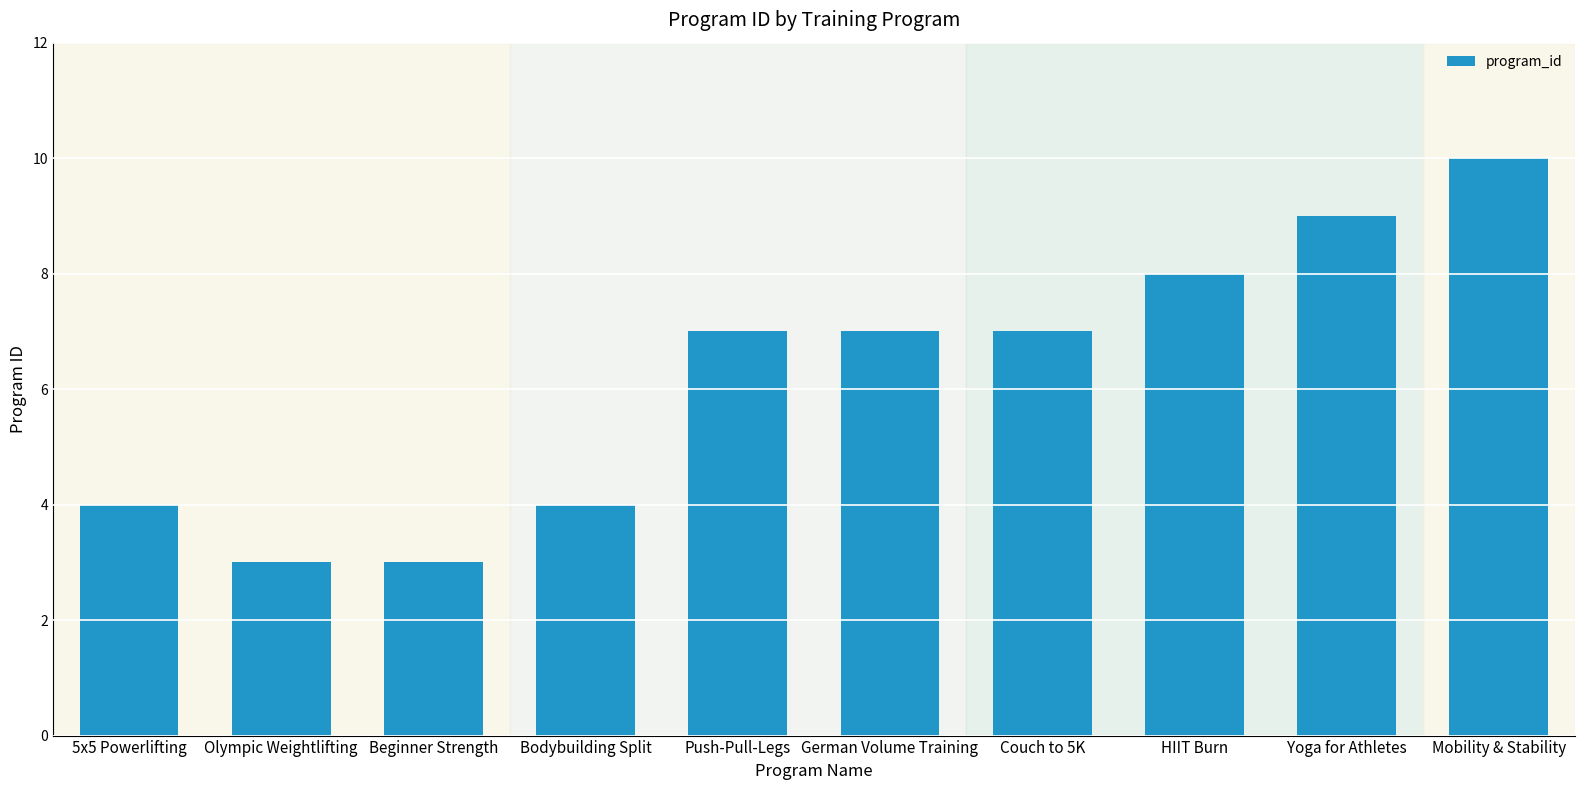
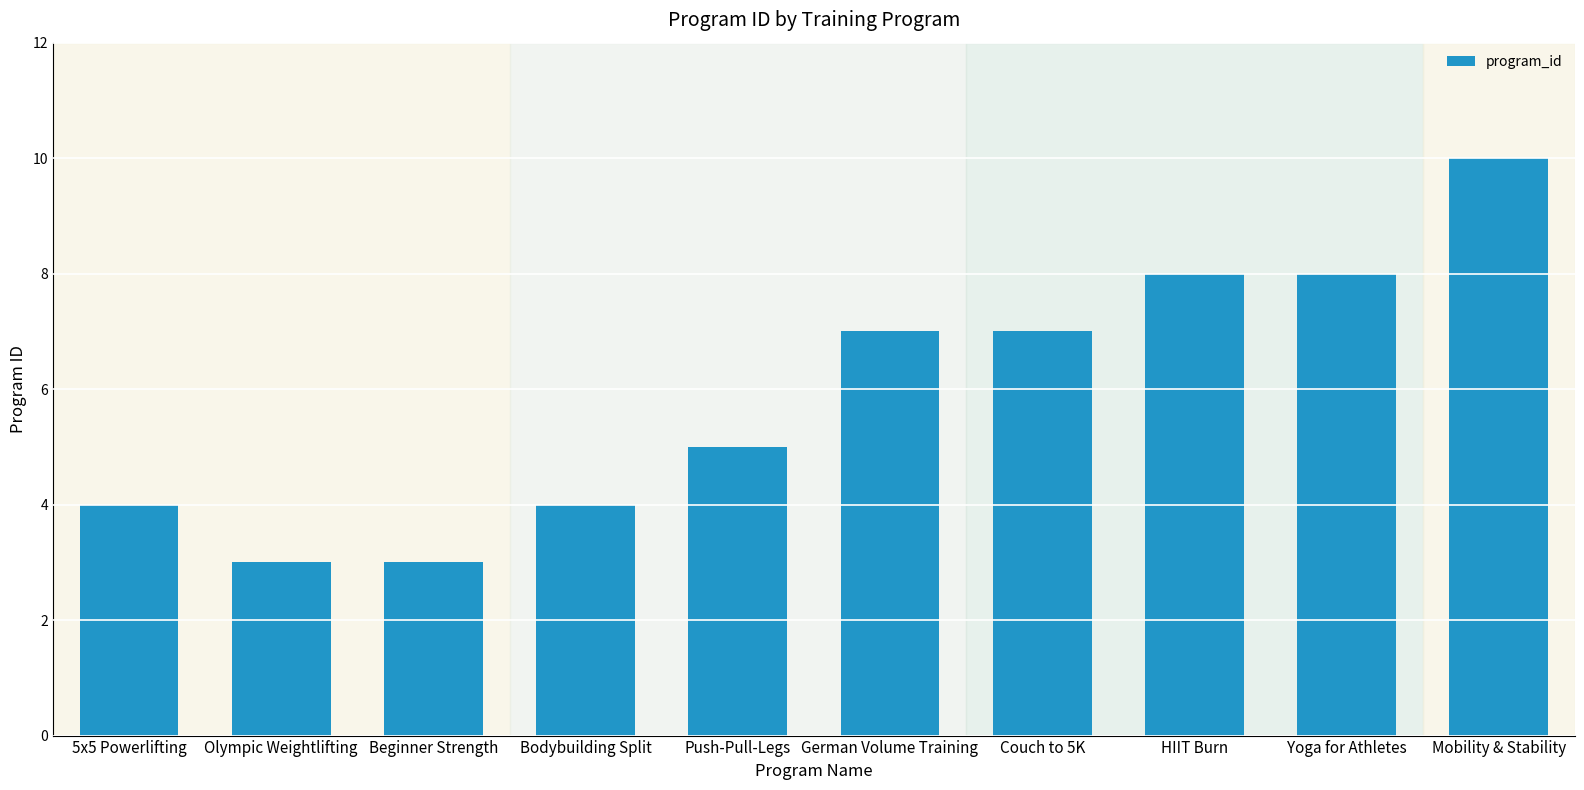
Push-Pull-Legs: 7 -> 5
Yoga for Athletes: 9 -> 8
